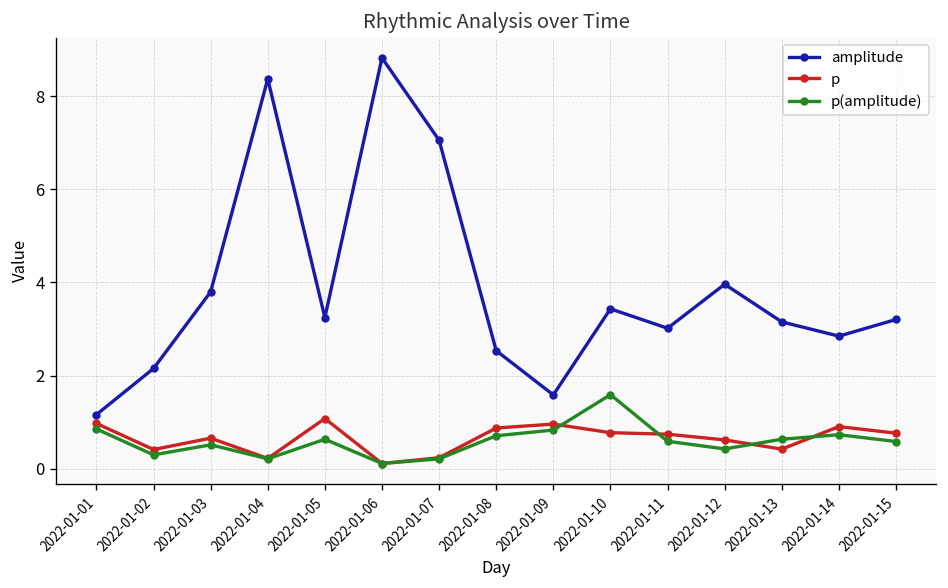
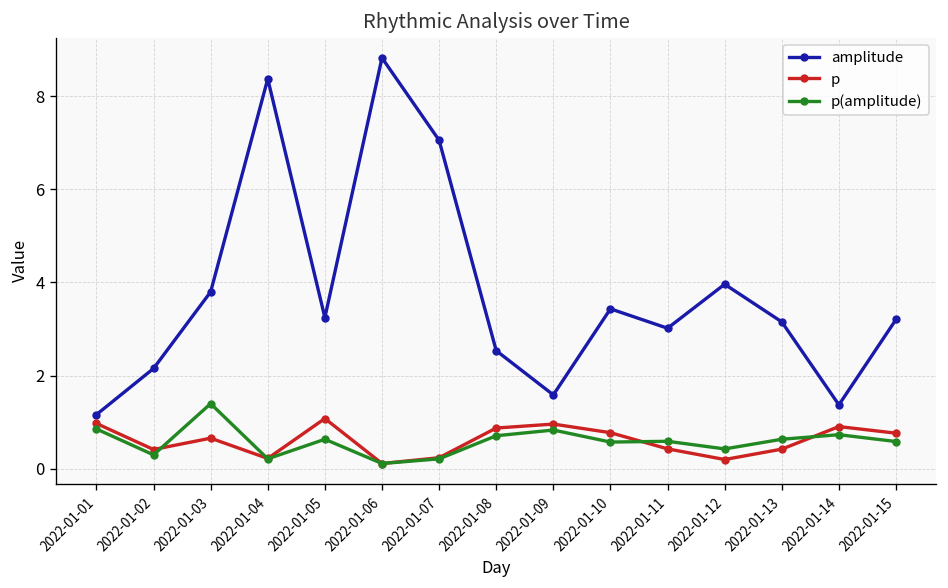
p(amplitude), 2022-01-03: 0.5 -> 1.4
p(amplitude), 2022-01-10: 1.6 -> 0.6
p, 2022-01-11: 0.7 -> 0.4
p, 2022-01-12: 0.6 -> 0.2
amplitude, 2022-01-14: 2.8 -> 1.4
